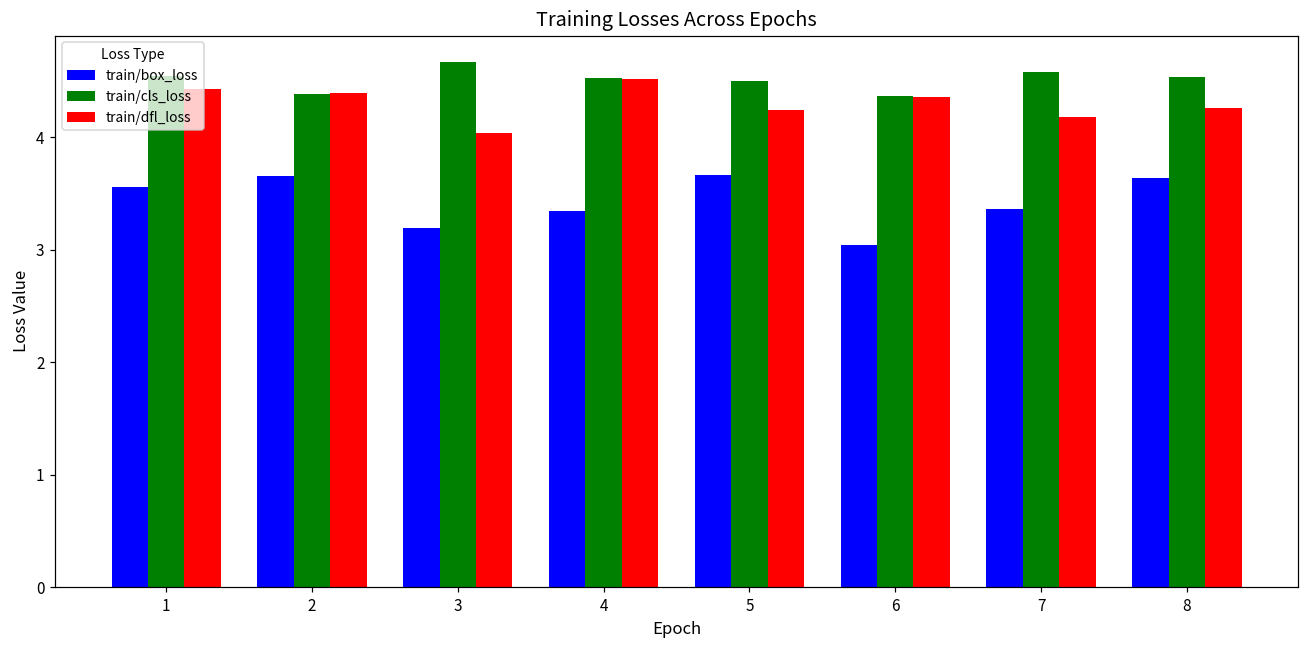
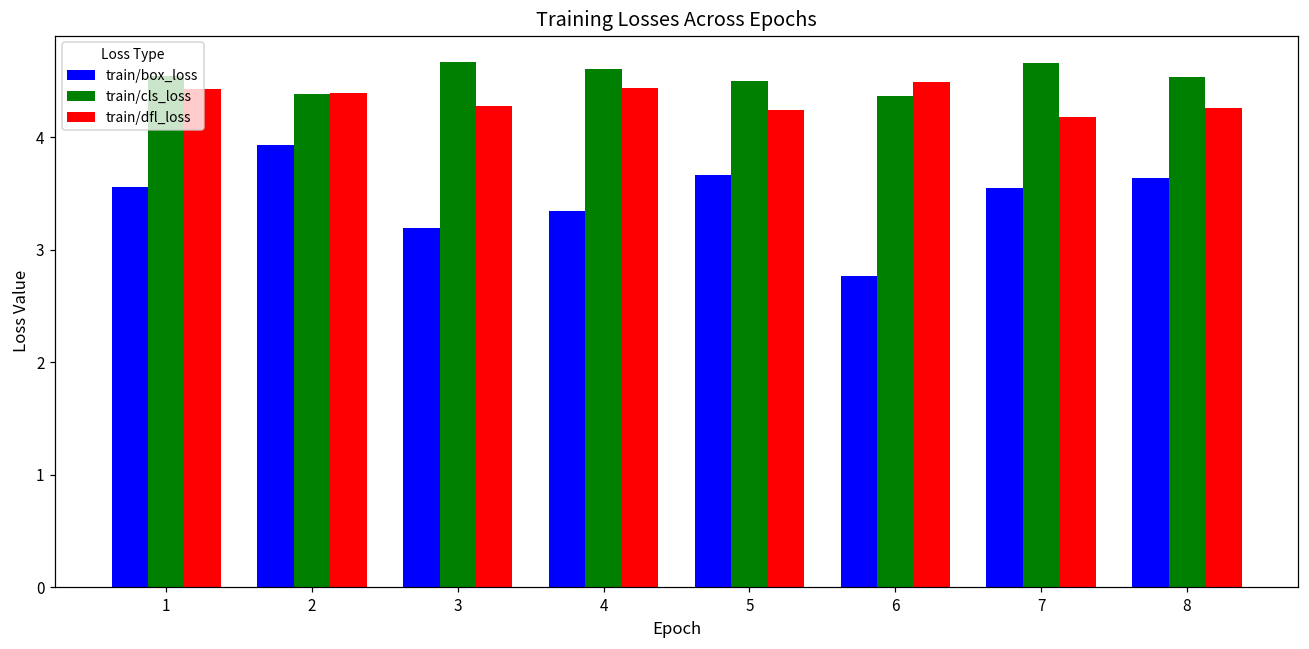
train/box_loss, 2: 3.65 -> 3.94
train/dfl_loss, 3: 4.04 -> 4.28
train/cls_loss, 4: 4.53 -> 4.61
train/dfl_loss, 4: 4.52 -> 4.44
train/box_loss, 6: 3.04 -> 2.77
train/dfl_loss, 6: 4.36 -> 4.49
train/box_loss, 7: 3.36 -> 3.55
train/cls_loss, 7: 4.58 -> 4.66
